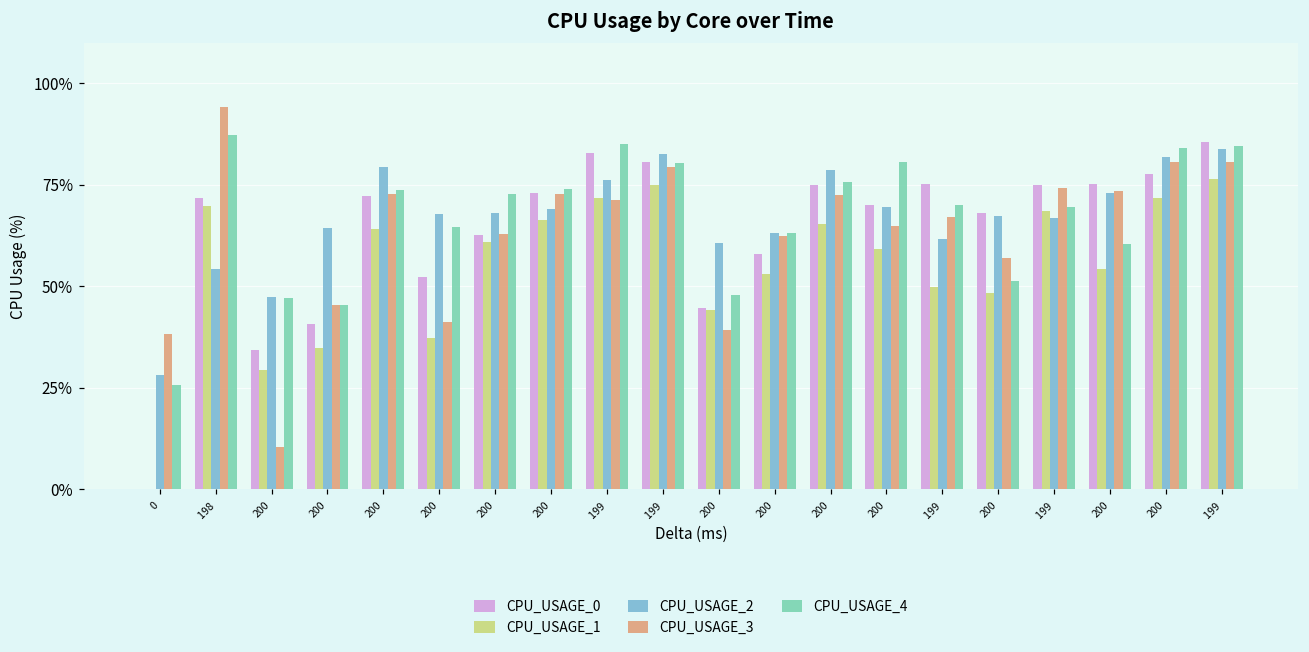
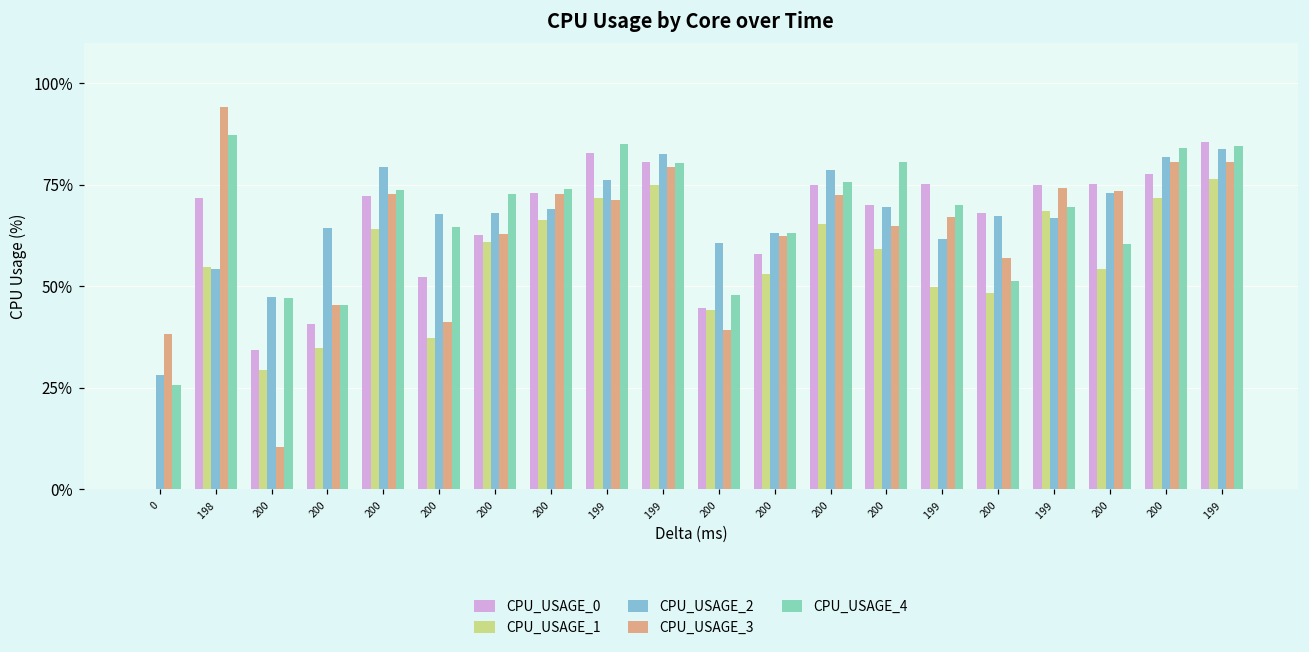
CPU_USAGE_1, 198: 70% -> 55%
